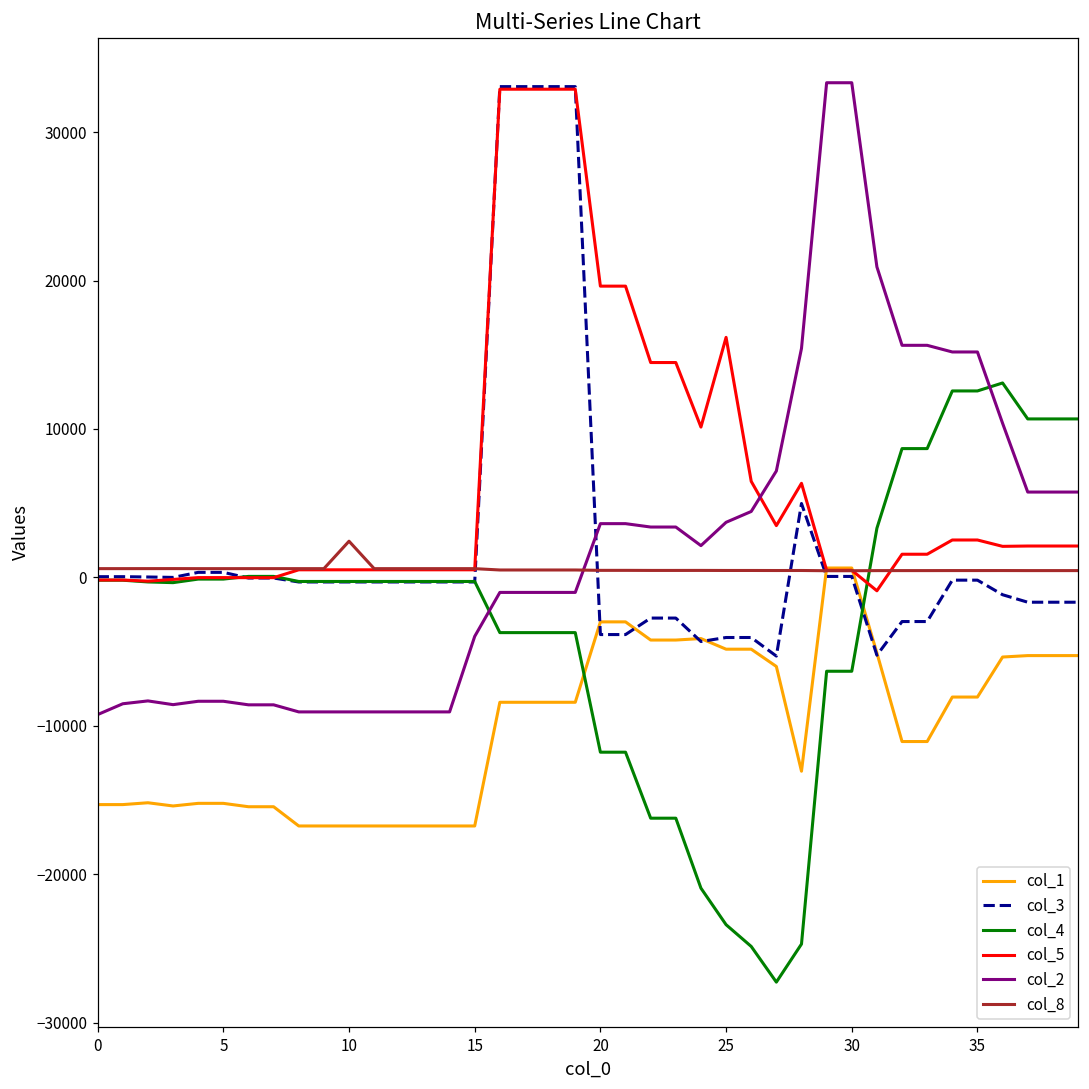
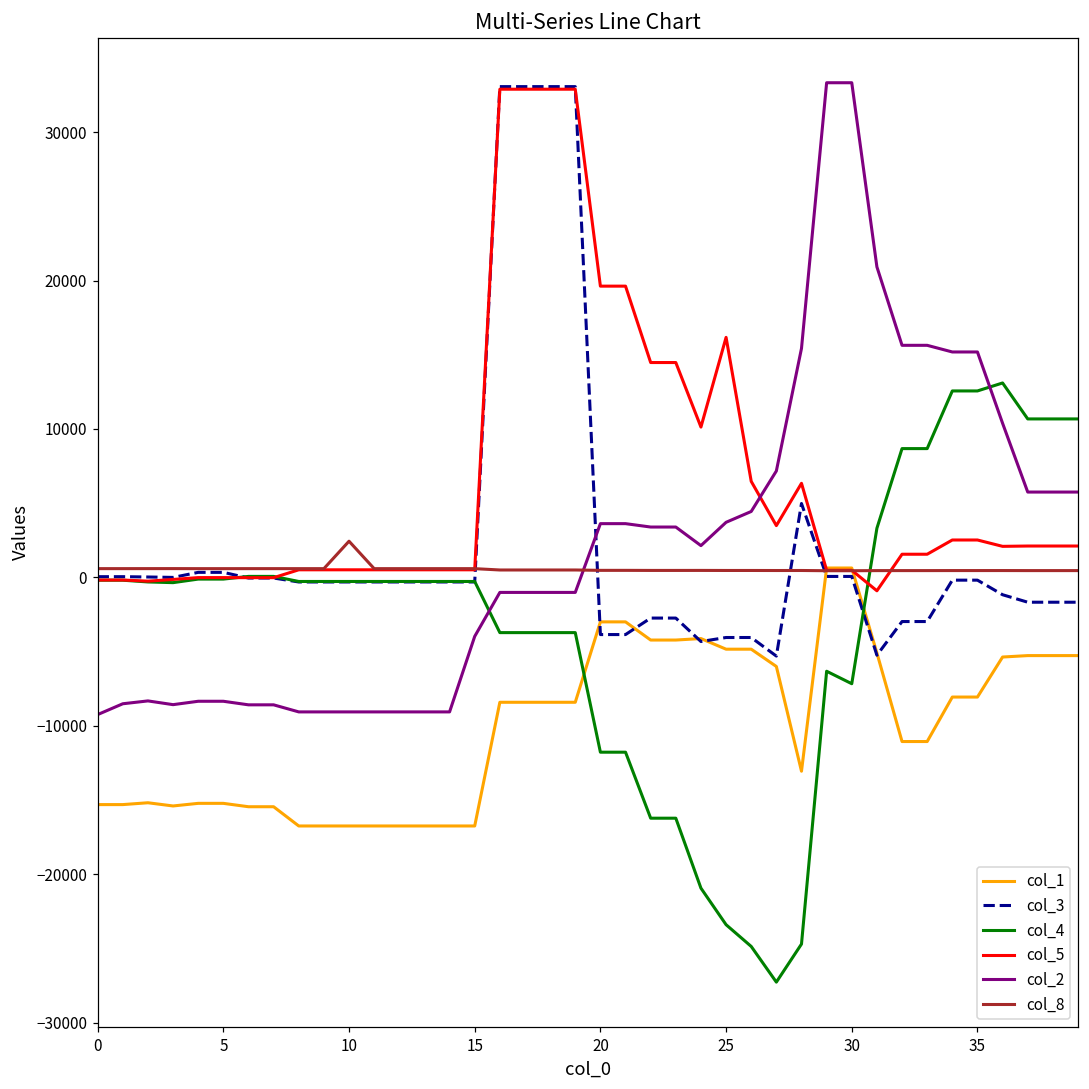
col_4, 30: -6300 -> -7200
